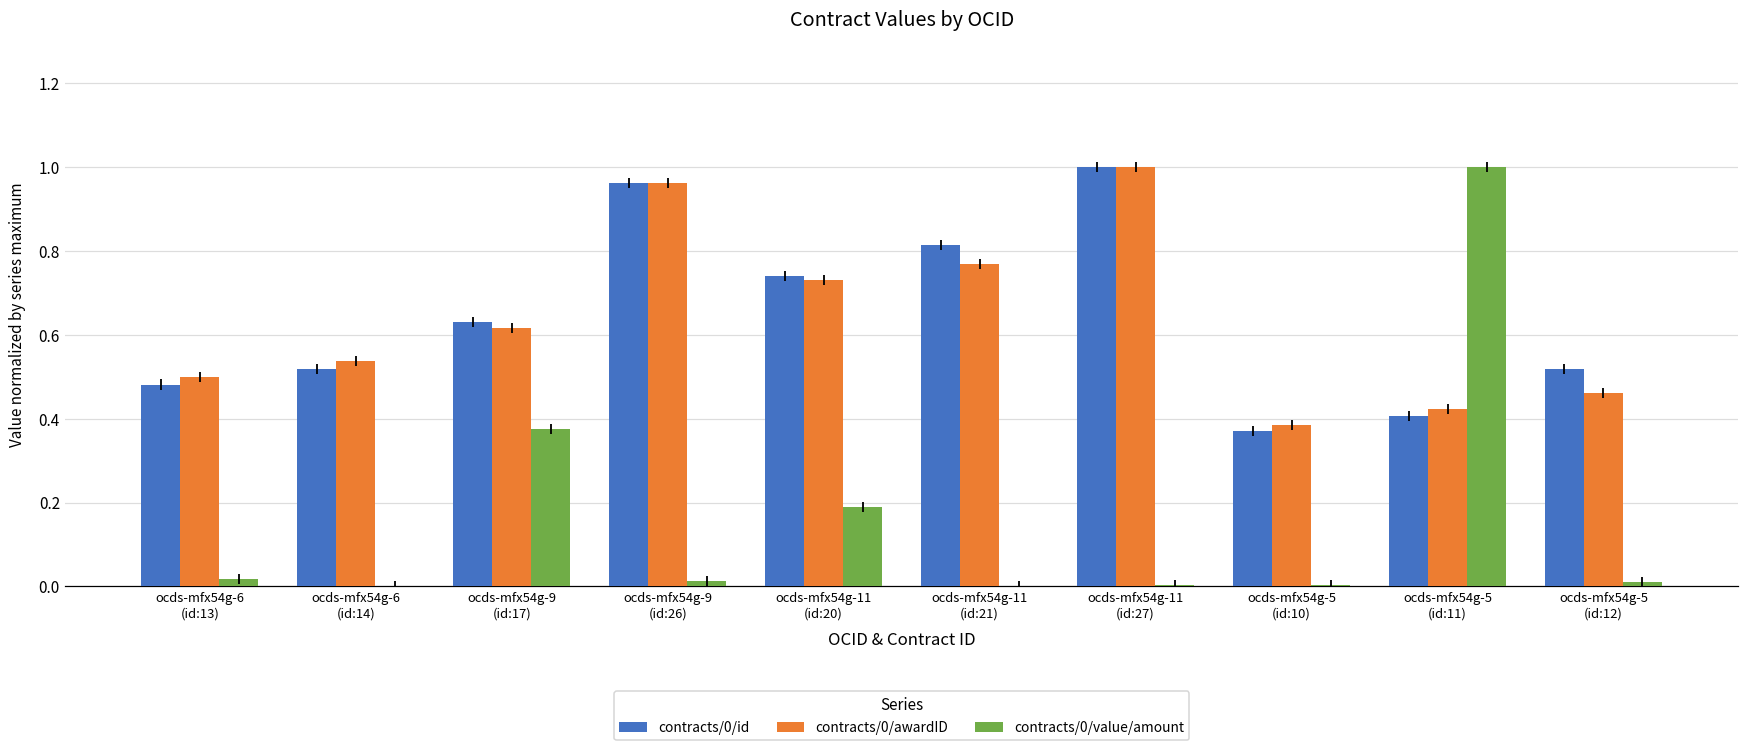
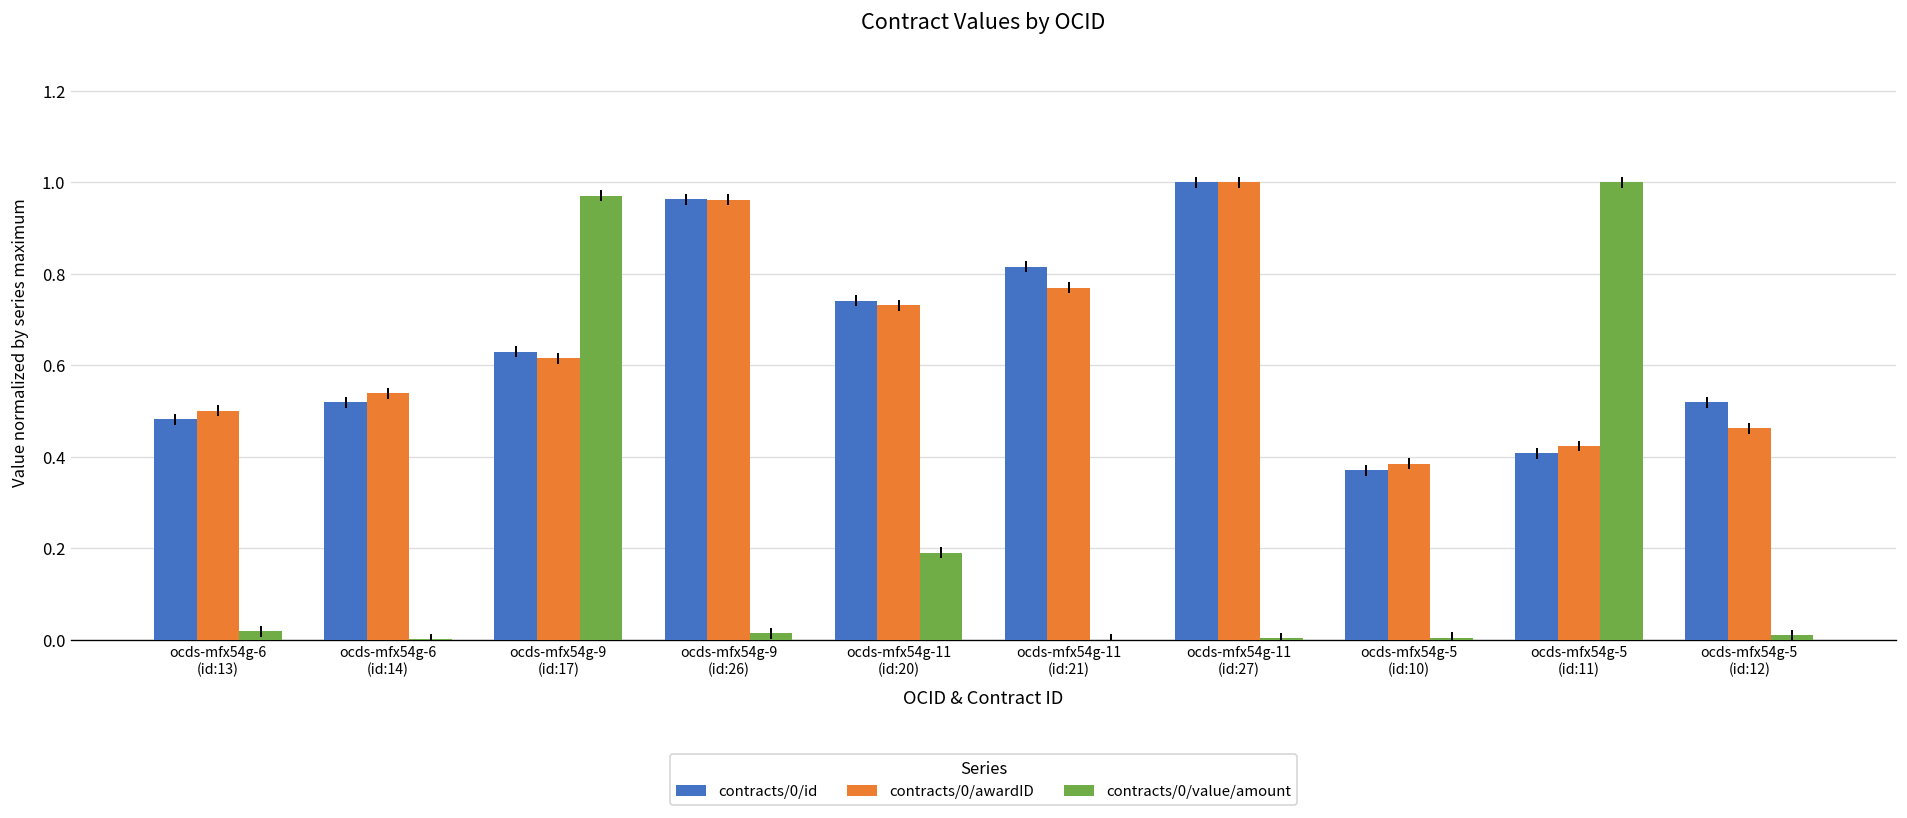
contracts/0/value/amount, ocds-mfx54g-9 (id:17): 0.38 -> 0.97
